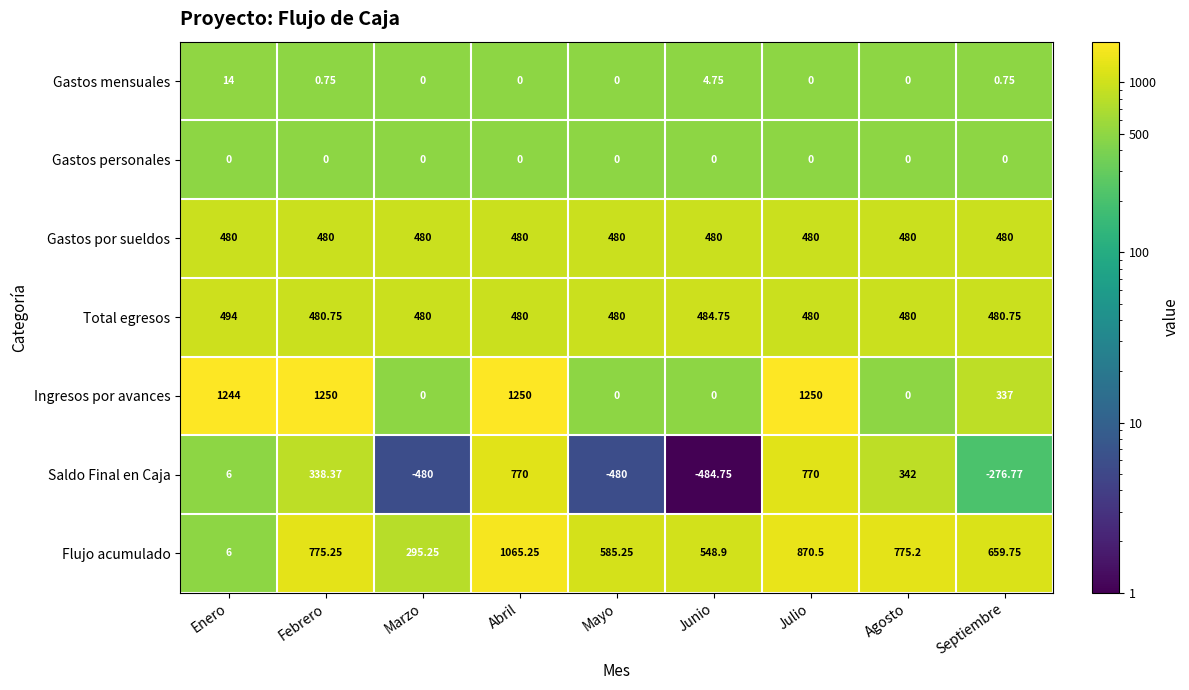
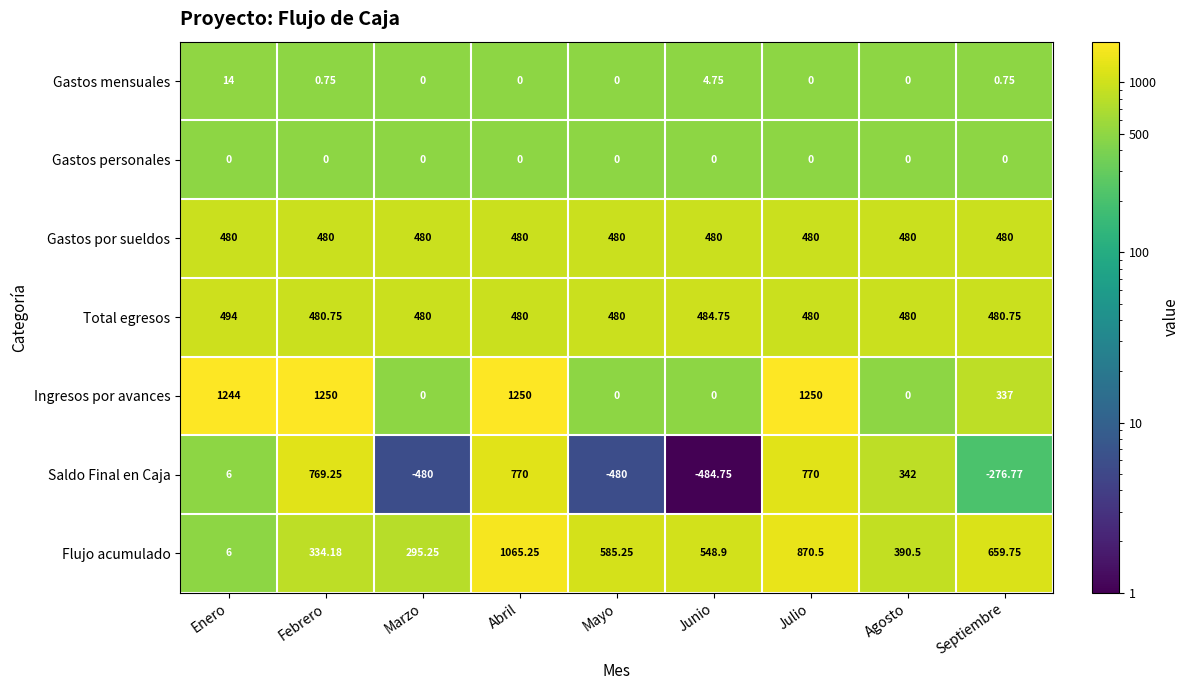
Saldo Final en Caja, Febrero: 338.37 -> 769.25
Flujo acumulado, Febrero: 775.25 -> 334.18
Flujo acumulado, Agosto: 775.2 -> 390.5
